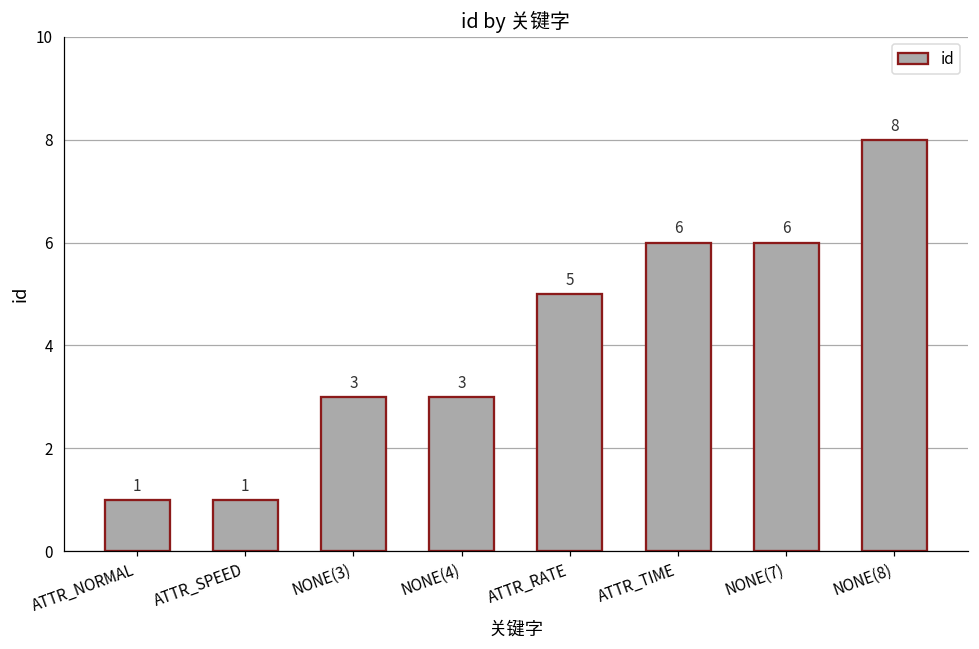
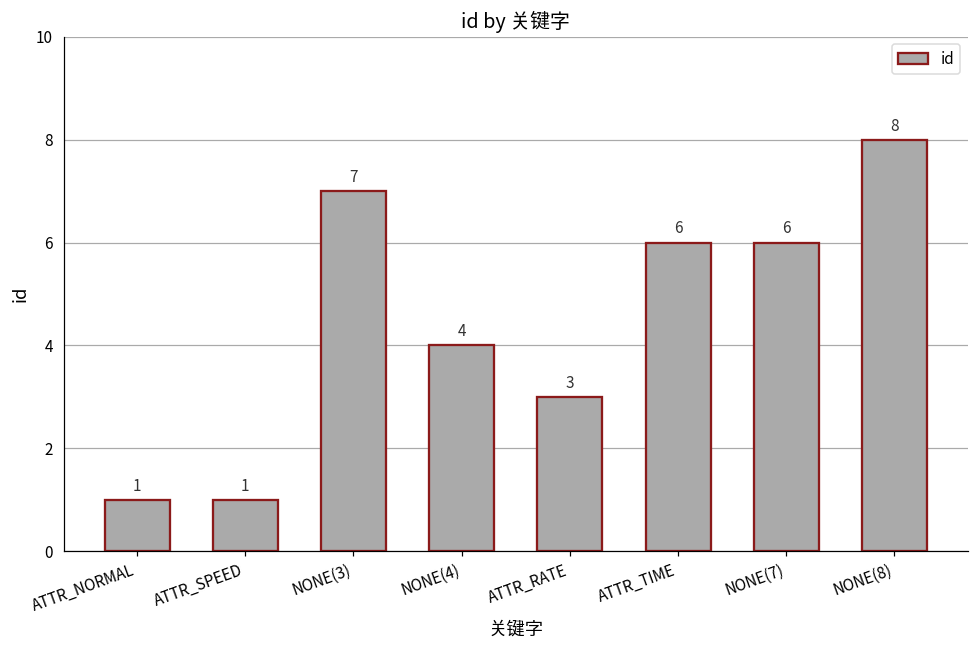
NONE(3): 3 -> 7
NONE(4): 3 -> 4
ATTR_RATE: 5 -> 3
